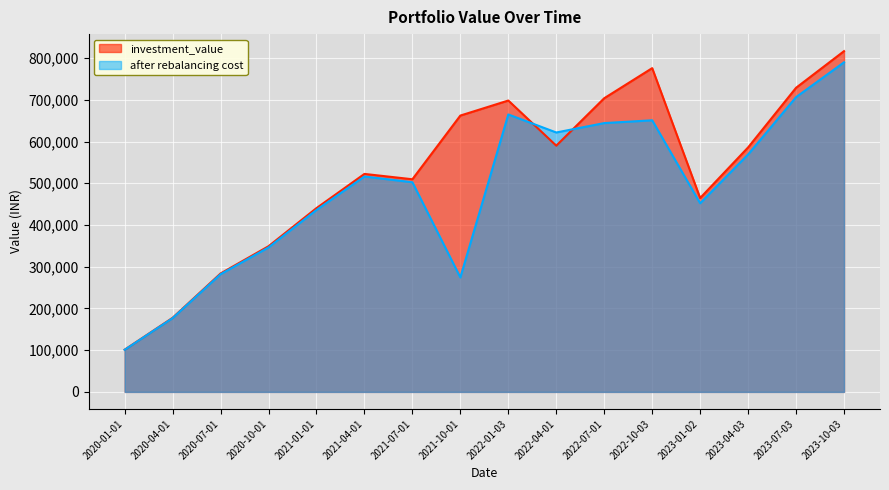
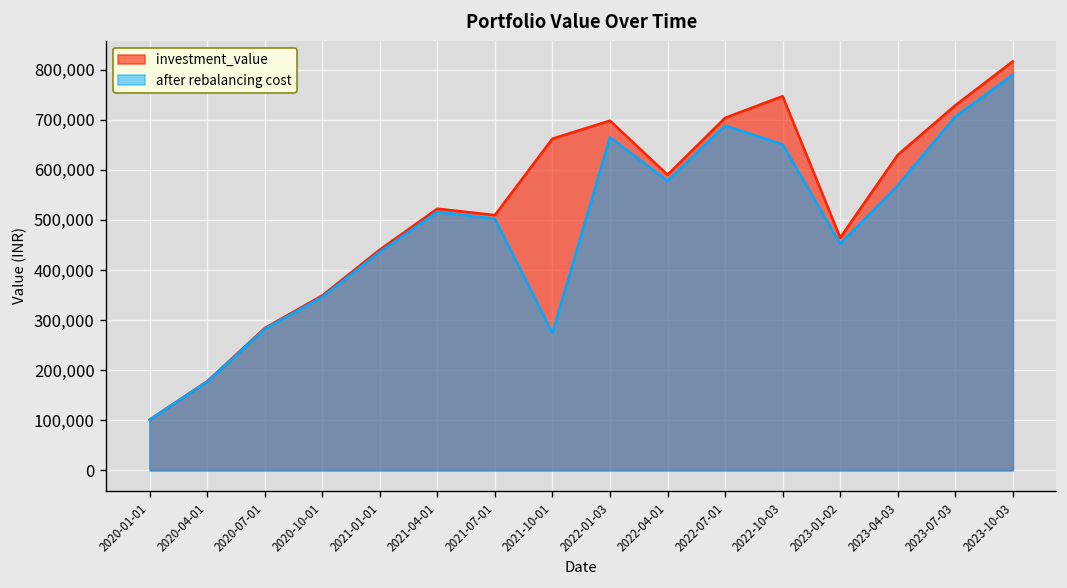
after rebalancing cost, 2022-04-01: 620,000 -> 580,000
after rebalancing cost, 2022-07-01: 640,000 -> 690,000
investment_value, 2022-10-03: 780,000 -> 750,000
investment_value, 2023-04-03: 590,000 -> 630,000
